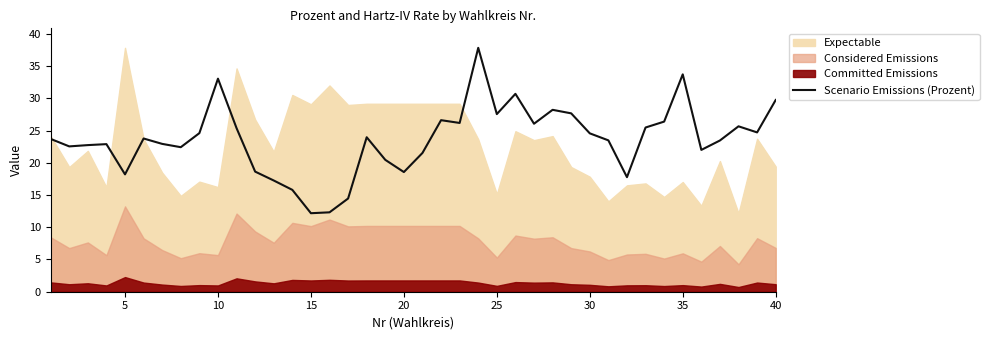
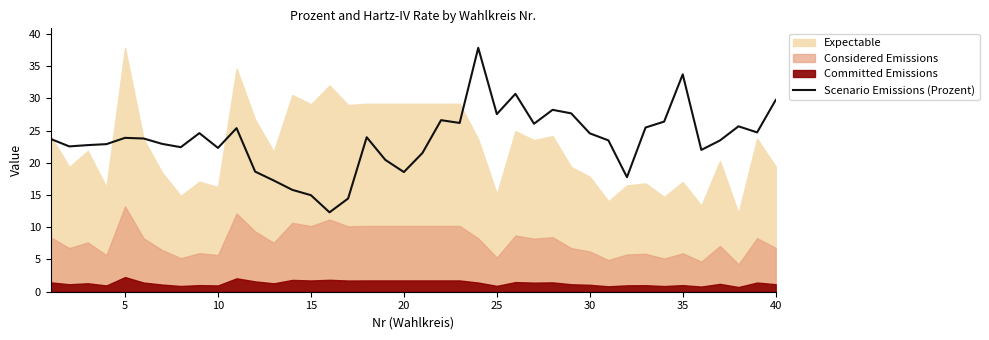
Scenario Emissions (Prozent), 5: 18 -> 24
Scenario Emissions (Prozent), 10: 33 -> 22
Scenario Emissions (Prozent), 15: 12 -> 15
